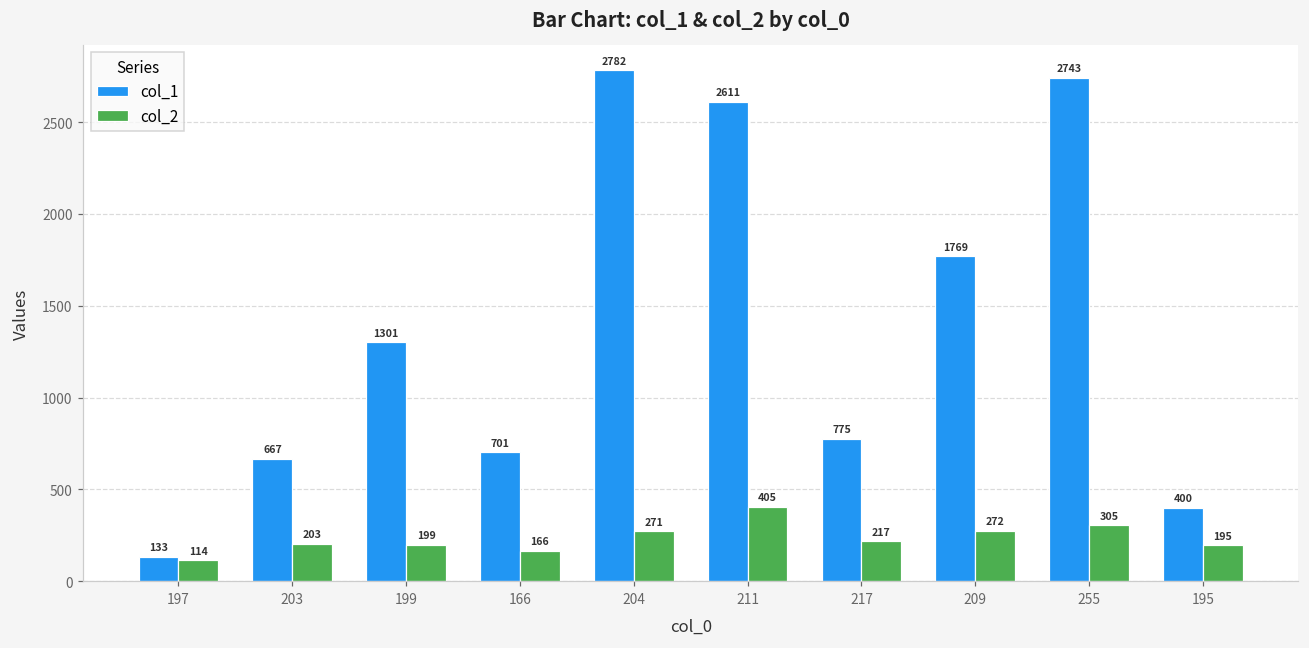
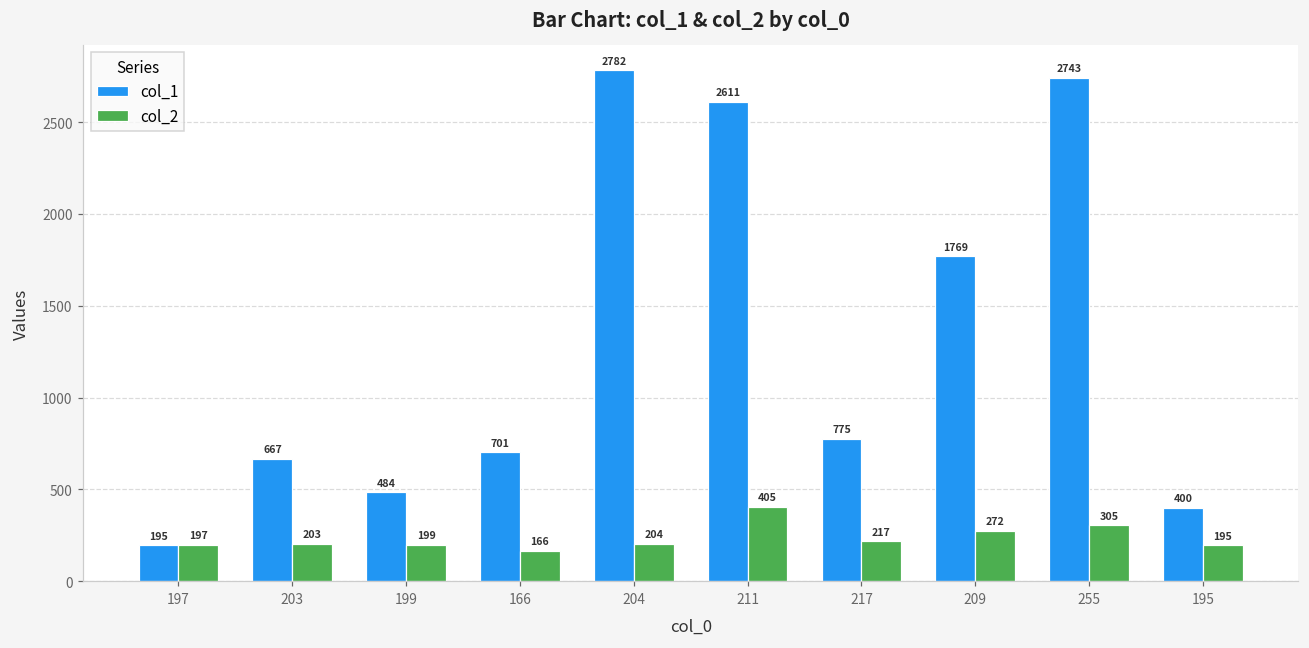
col_1, 197: 133 -> 195
col_2, 197: 114 -> 197
col_1, 199: 1301 -> 484
col_2, 204: 271 -> 204
